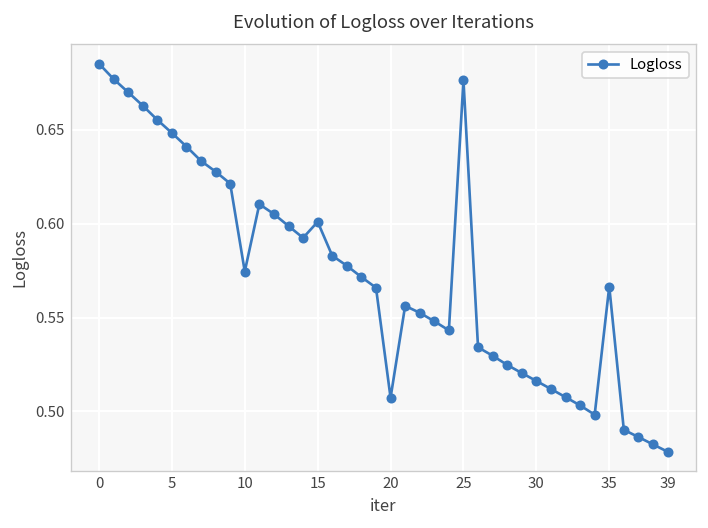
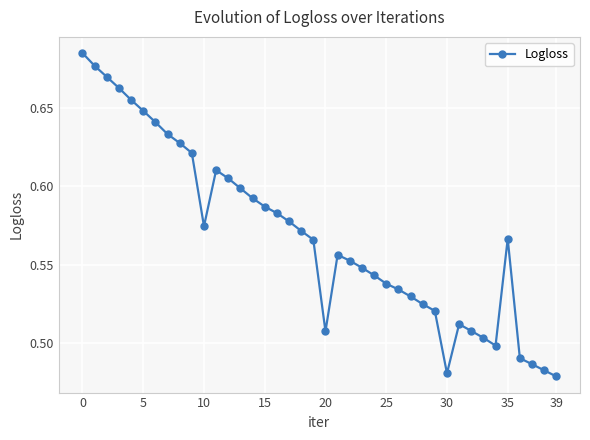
15: 0.601 -> 0.587
25: 0.676 -> 0.538
30: 0.516 -> 0.481
